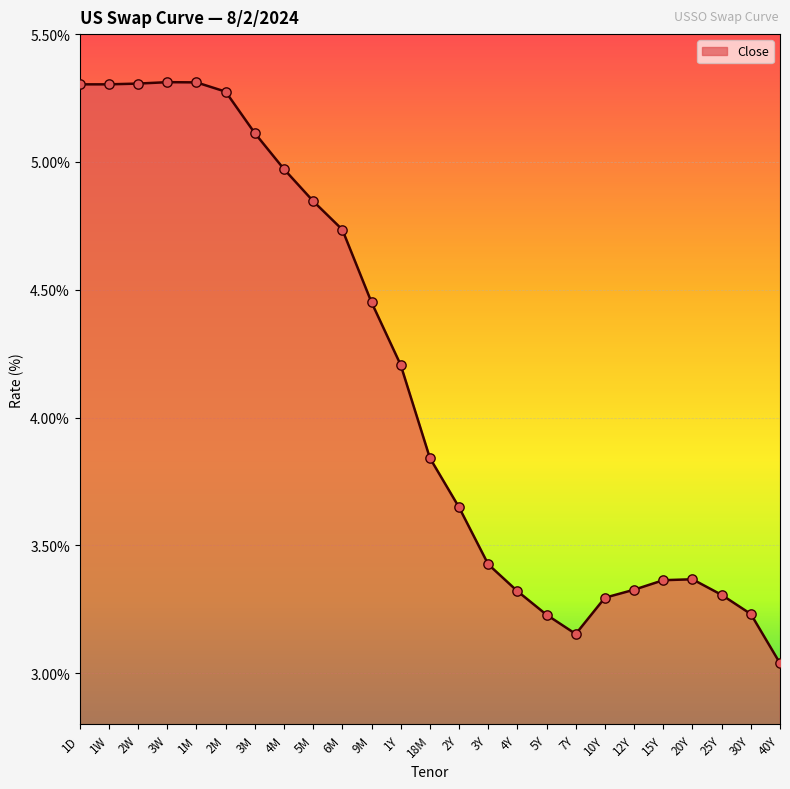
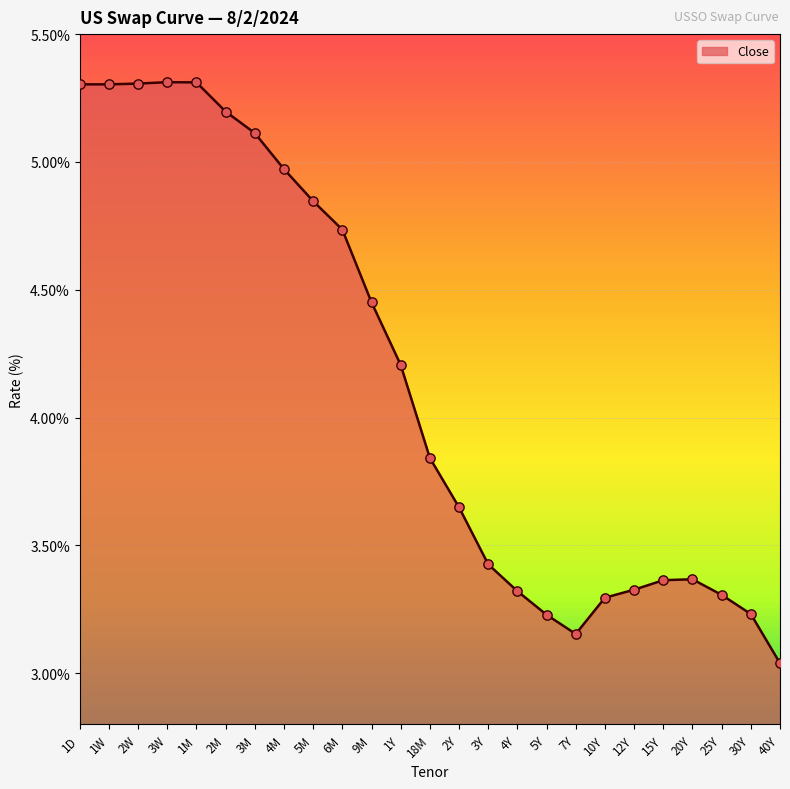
2M: 5.27% -> 5.20%
